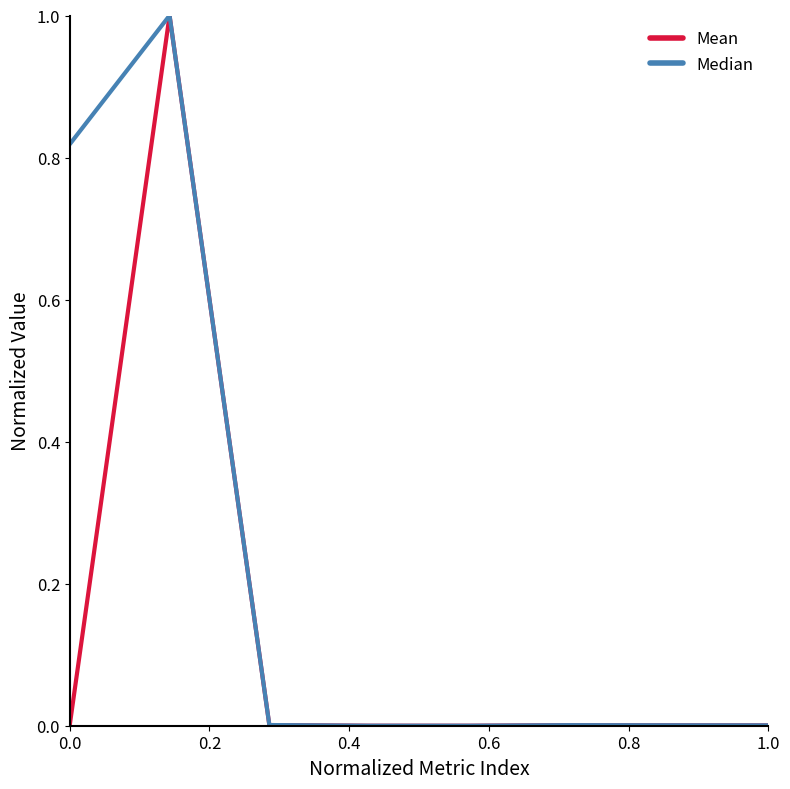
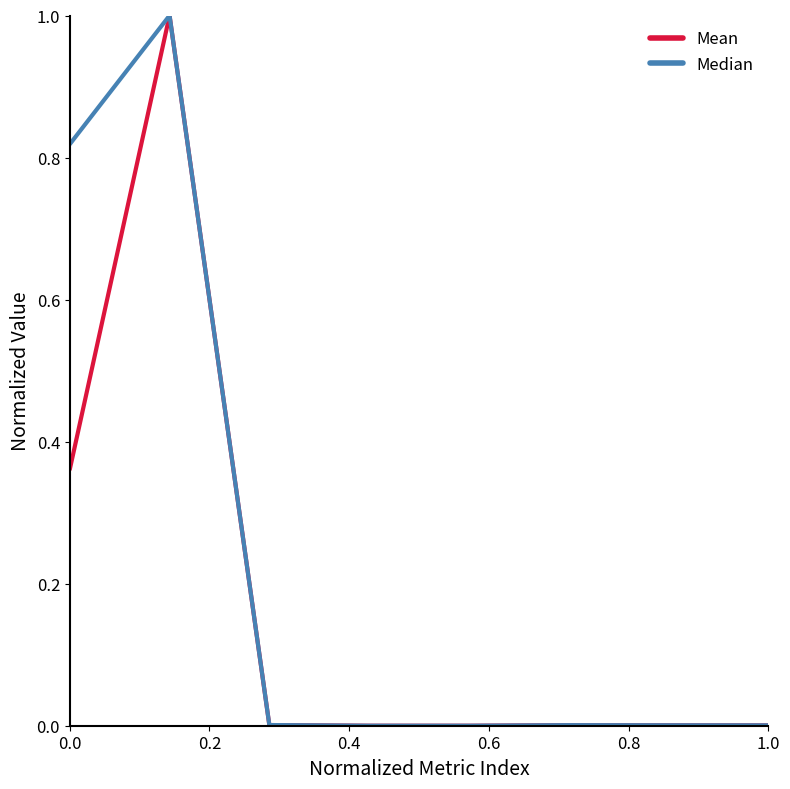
Mean, 0.0: 0.00 -> 0.36
